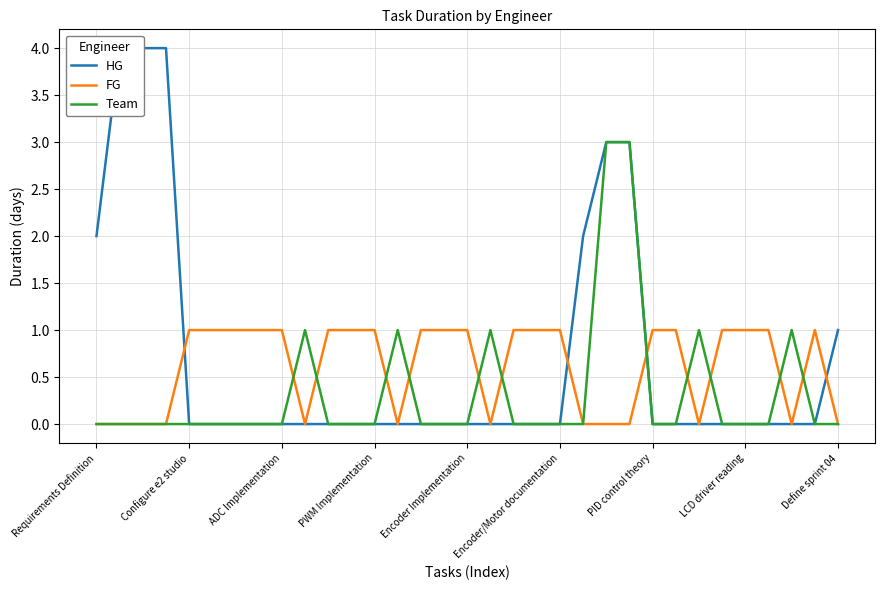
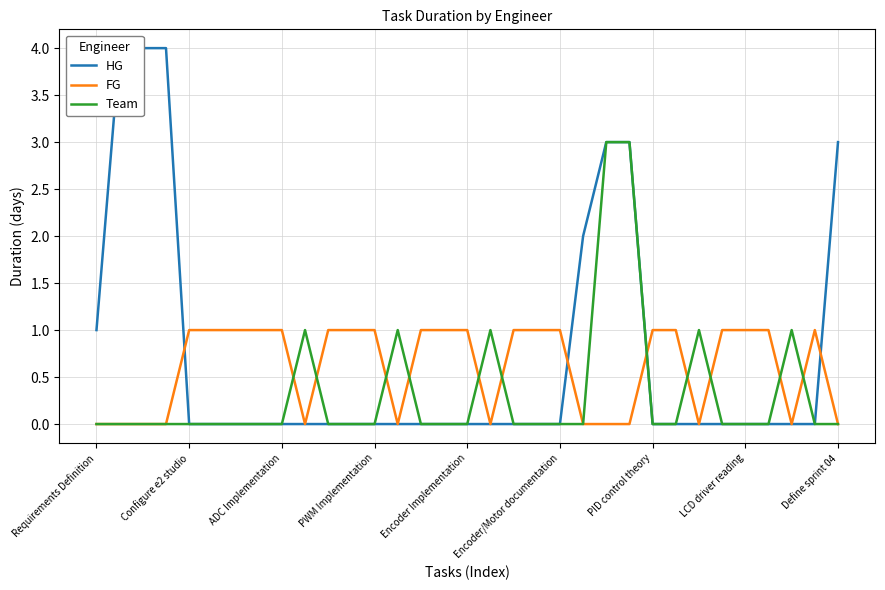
HG, Requirements Definition: 2 -> 1
HG, Define sprint 04: 1 -> 3
